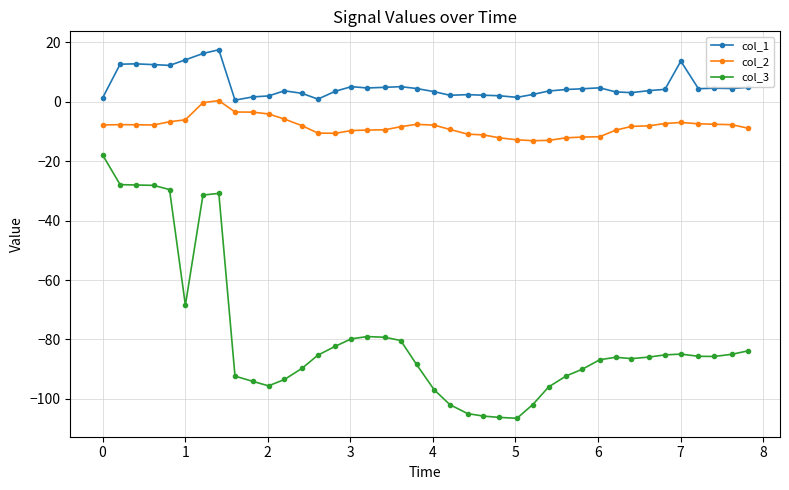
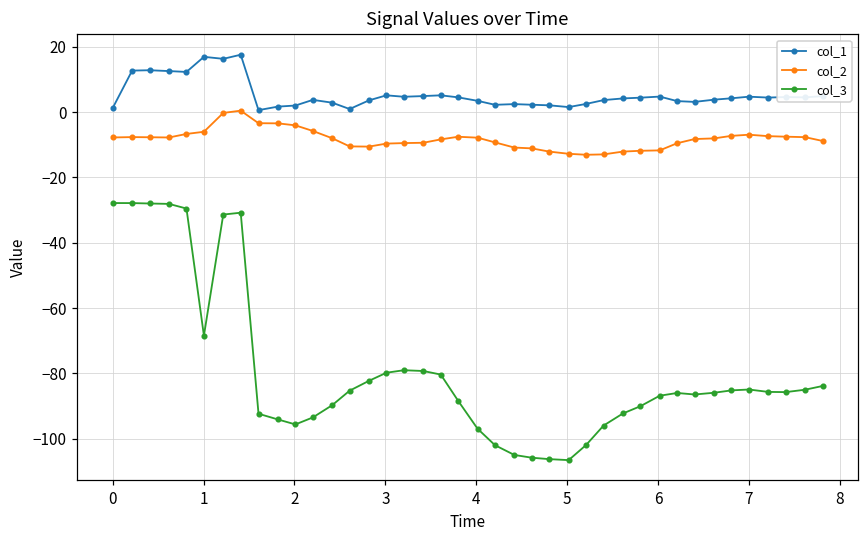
col_3, 0: -18 -> -28
col_1, 1: 14 -> 17
col_1, 7: 14 -> 5
